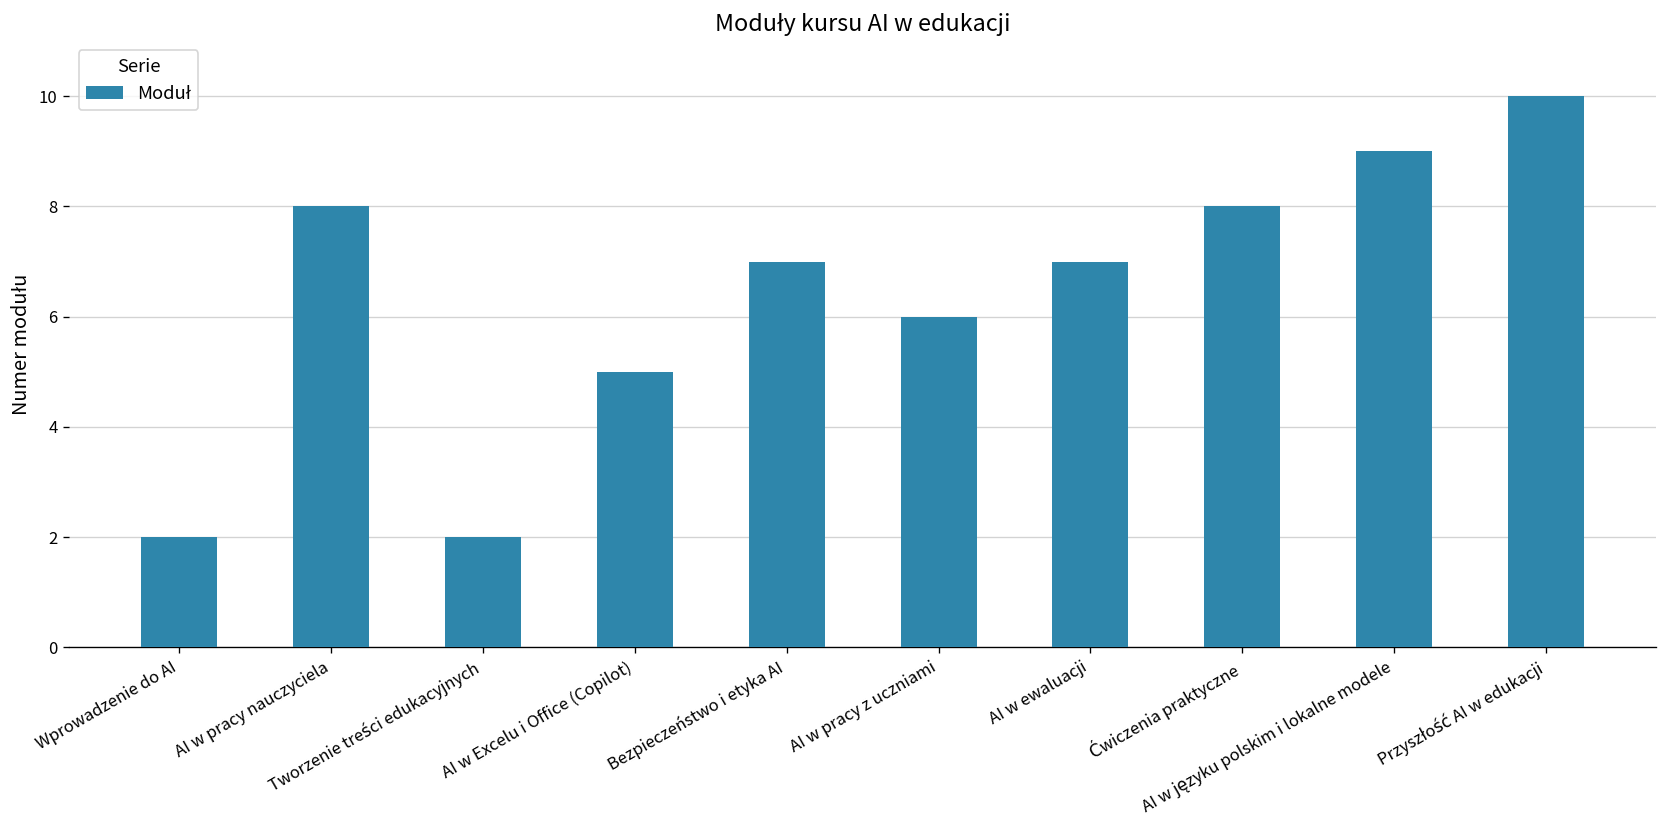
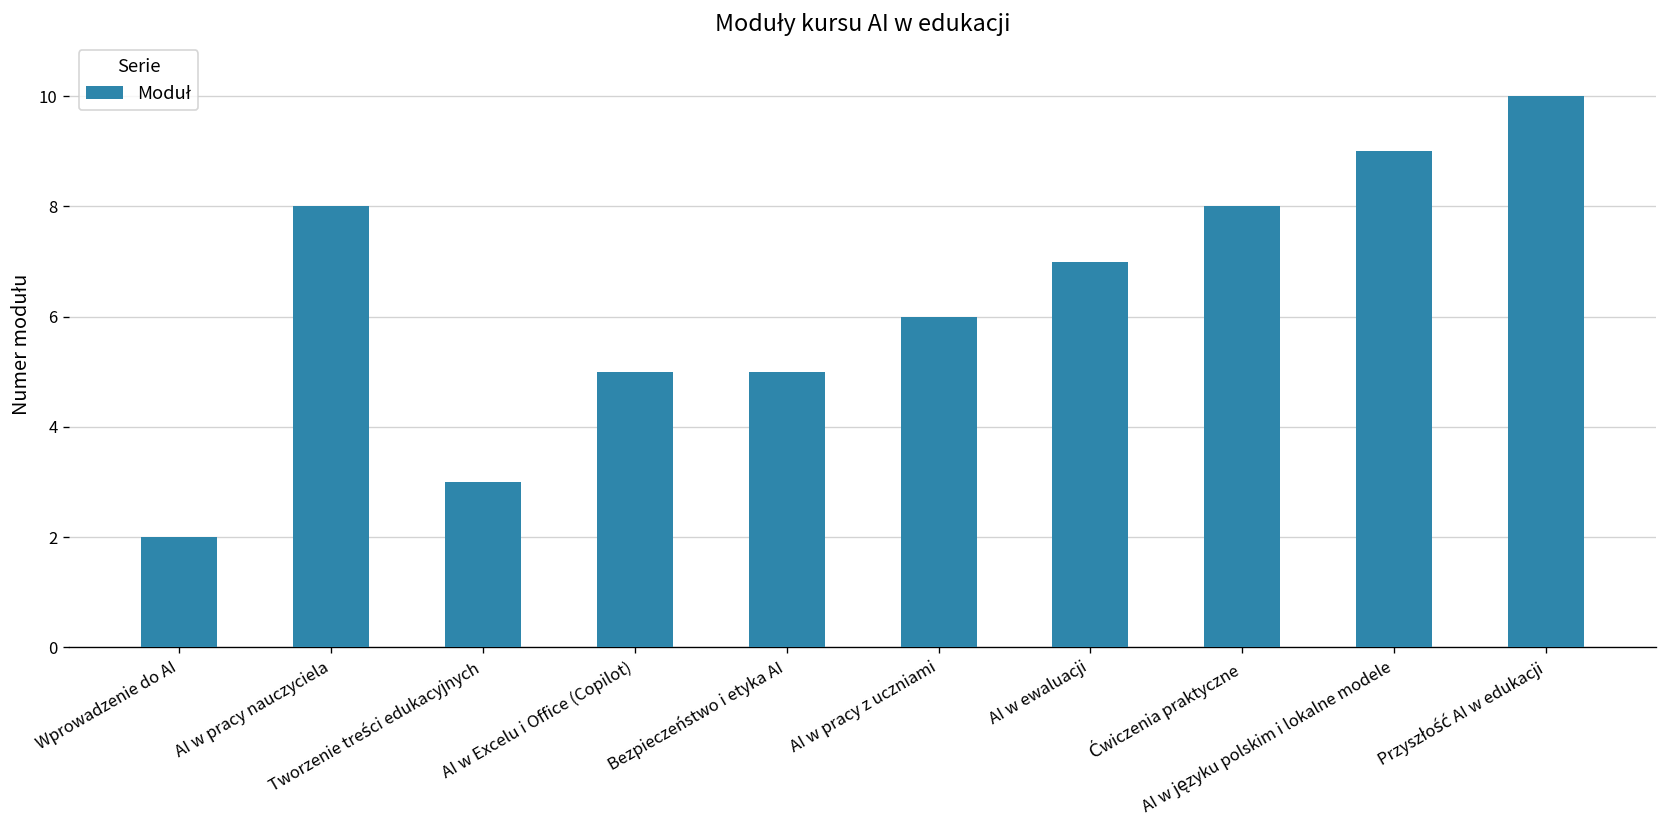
Tworzenie treści edukacyjnych: 2 -> 3
Bezpieczeństwo i etyka AI: 7 -> 5
